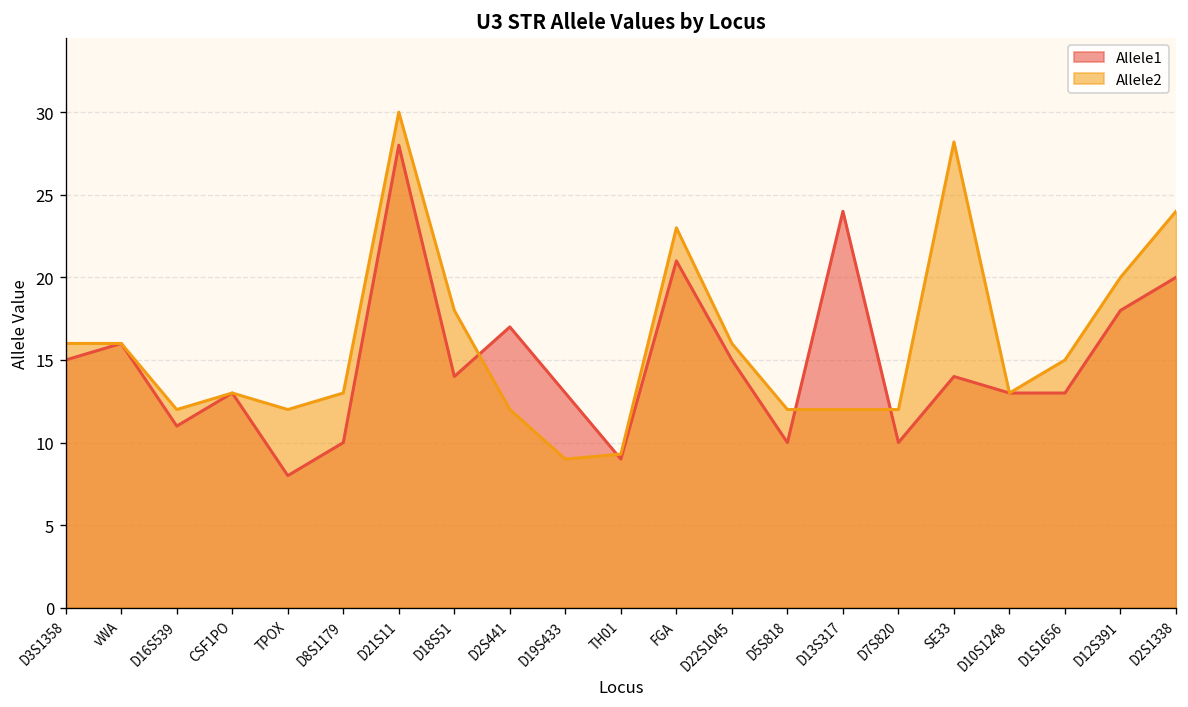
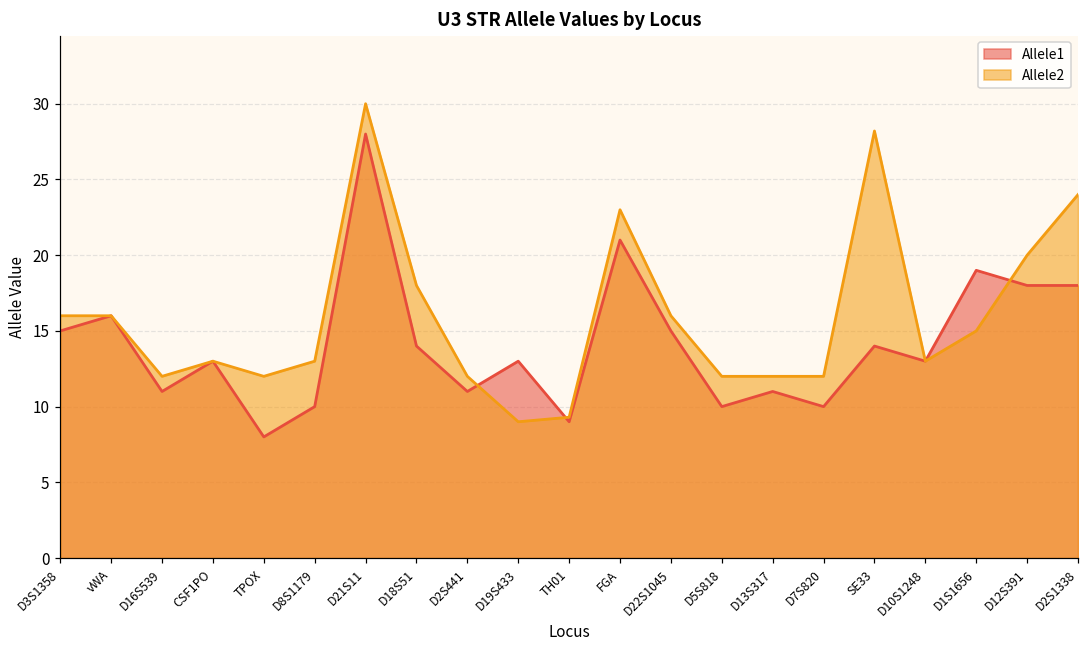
Allele1, D2S441: 17 -> 11
Allele1, D13S317: 24 -> 11
Allele1, D1S1656: 13 -> 19
Allele1, D2S1338: 20 -> 18
